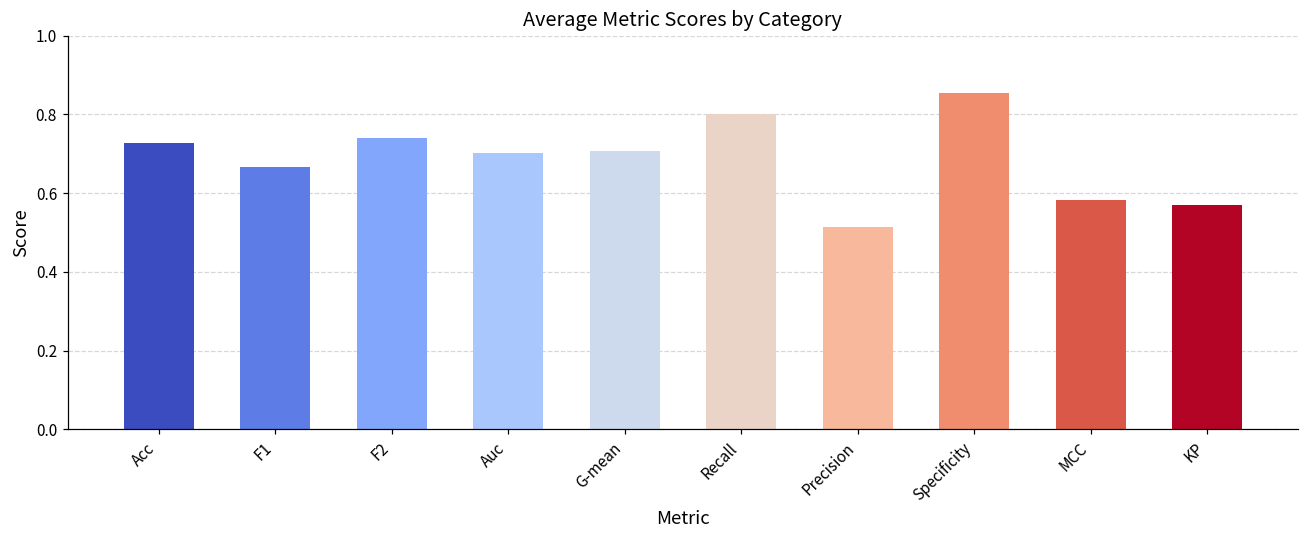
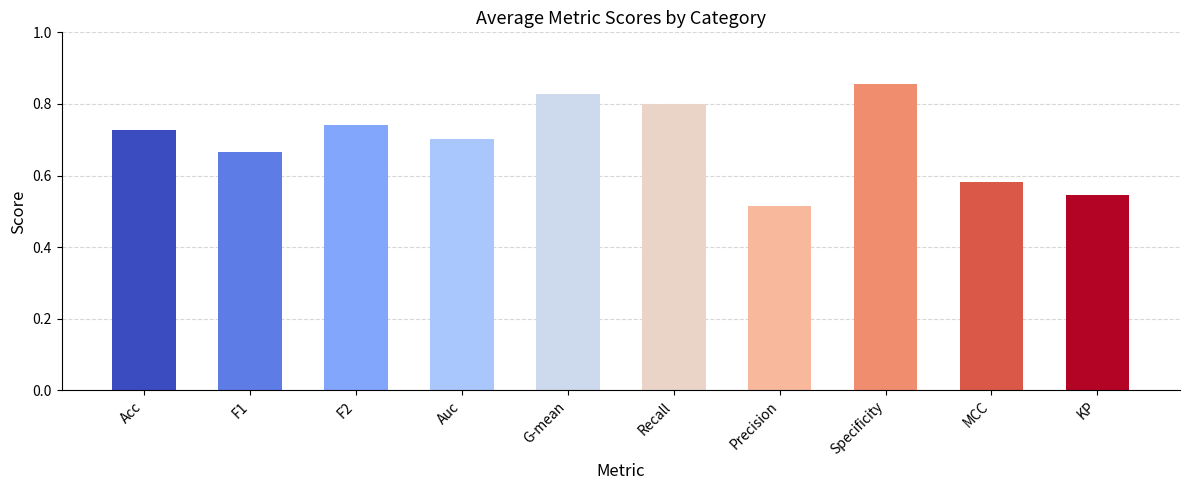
G-mean: 0.71 -> 0.83
KP: 0.57 -> 0.55
